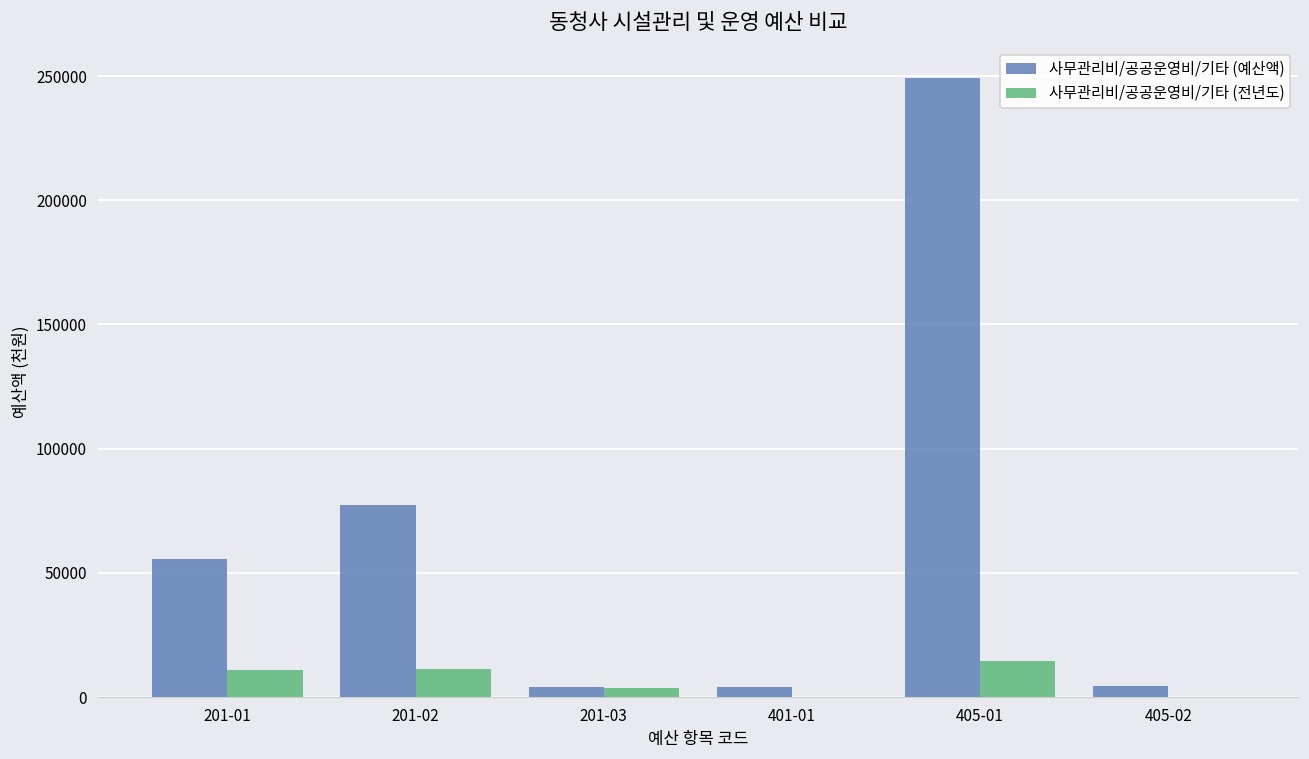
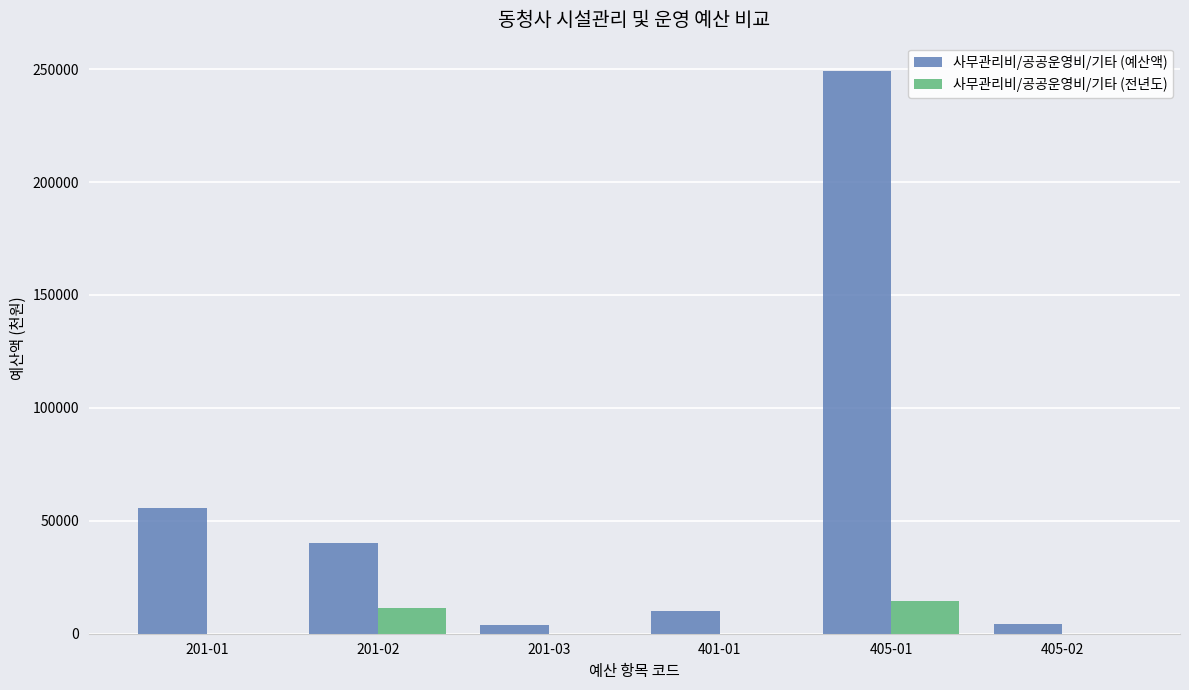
사무관리비/공공운영비/기타 (전년도), 201-01: 11000 -> 0
사무관리비/공공운영비/기타 (예산액), 201-02: 77000 -> 40000
사무관리비/공공운영비/기타 (전년도), 201-03: 4000 -> 0
사무관리비/공공운영비/기타 (예산액), 401-01: 4000 -> 10000
